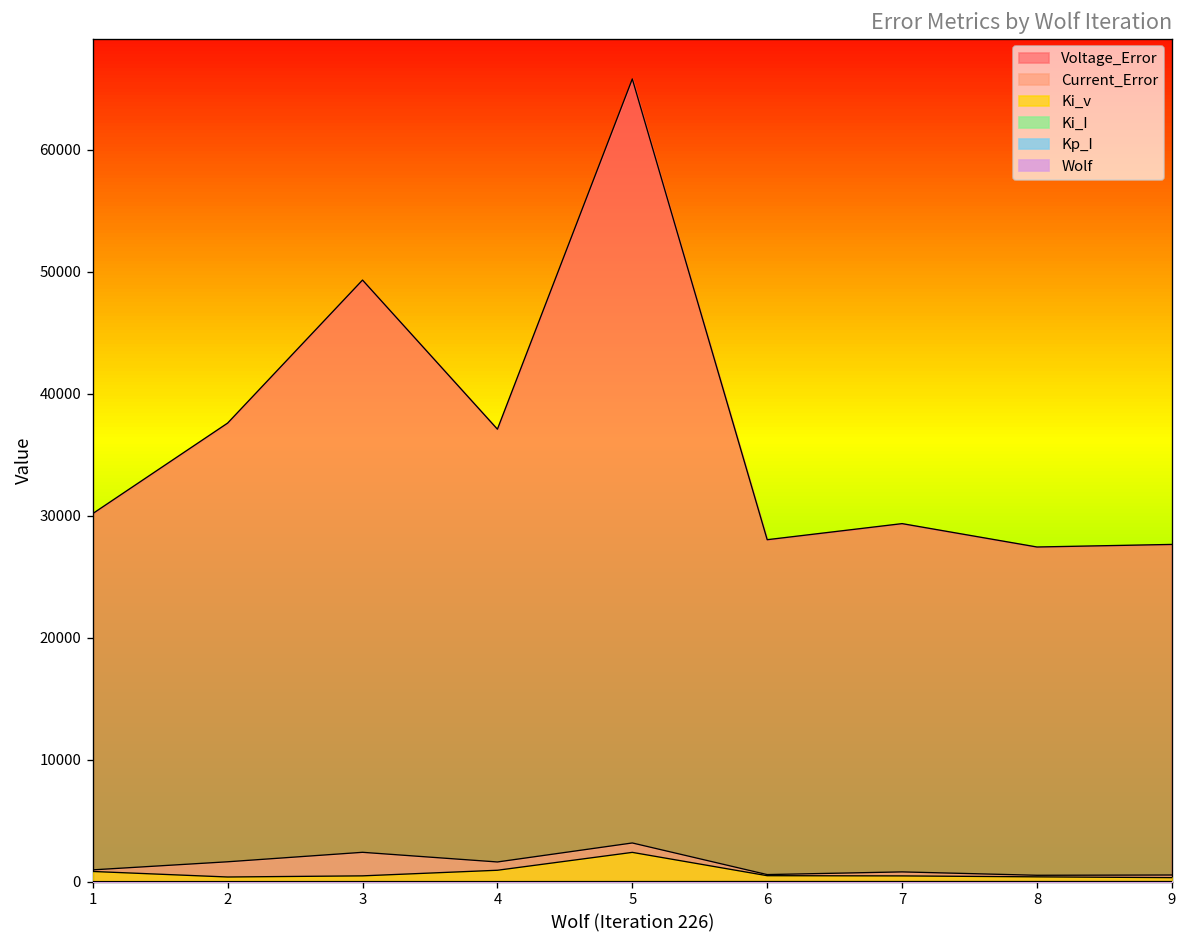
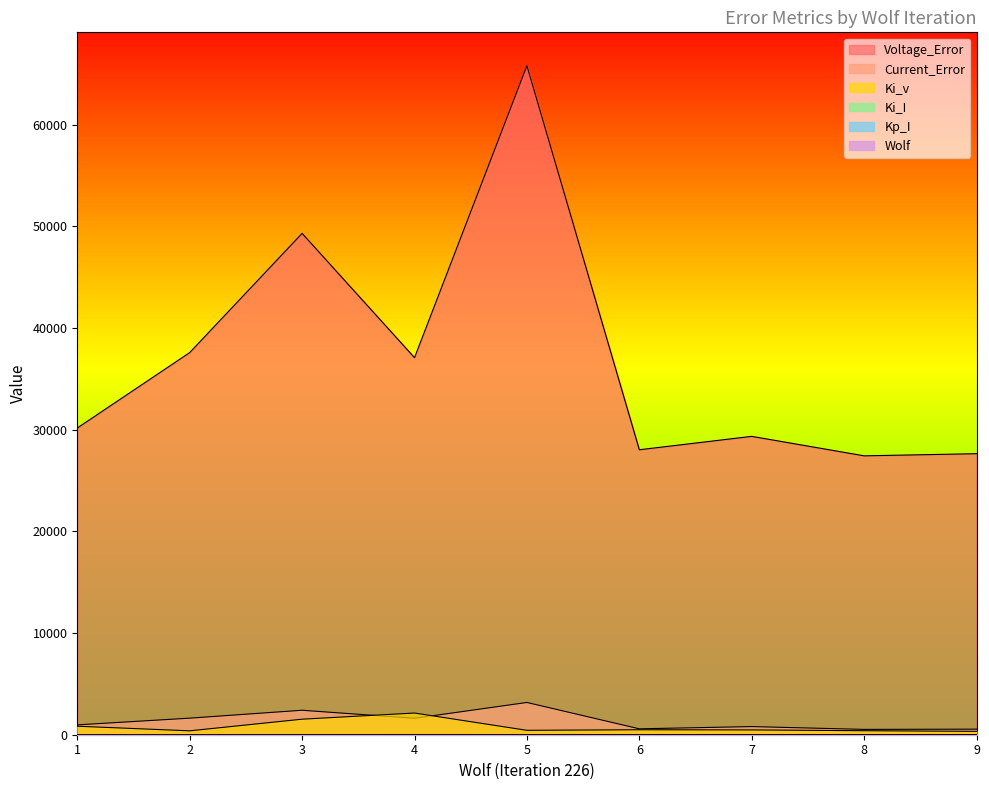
Ki_v, 3: 500 -> 1500
Ki_v, 4: 900 -> 2100
Ki_v, 5: 2400 -> 400
